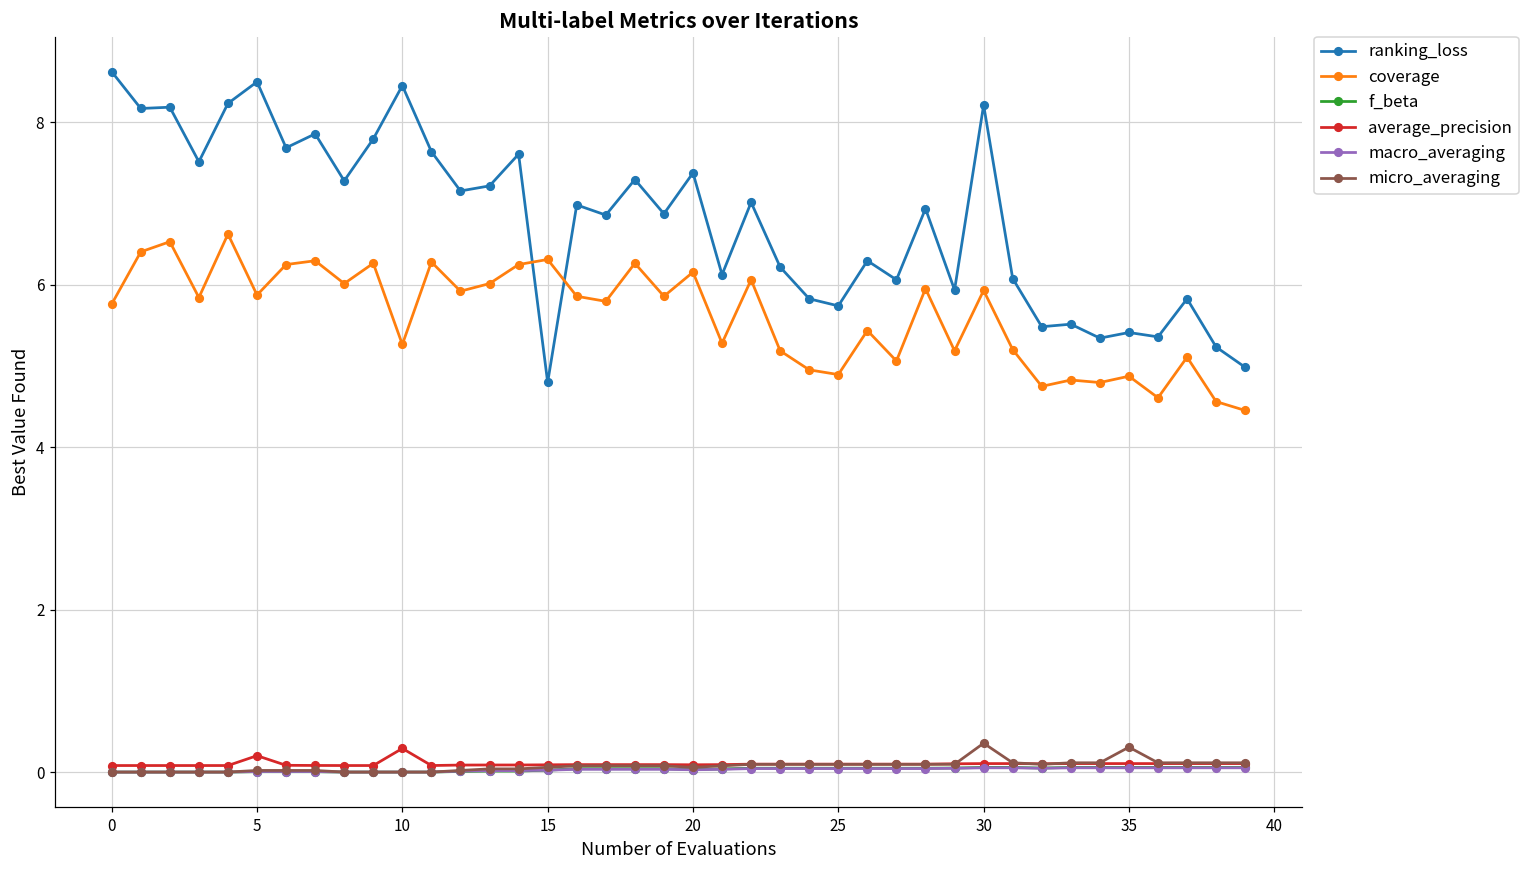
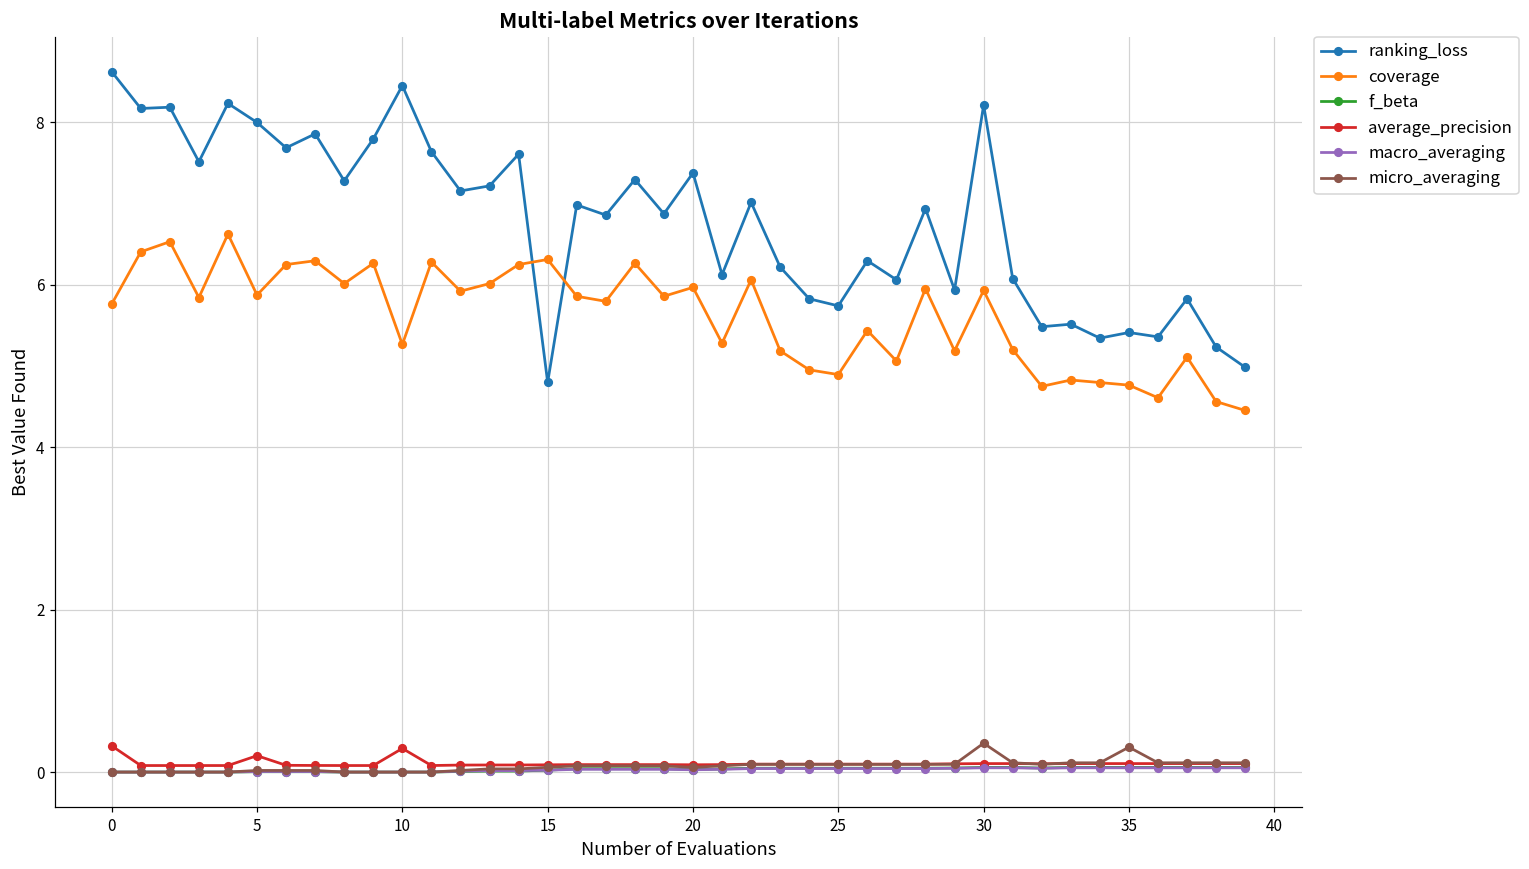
average_precision, 0: 0.1 -> 0.3
ranking_loss, 5: 8.5 -> 8.0
coverage, 20: 6.2 -> 6.0
coverage, 35: 4.9 -> 4.8
